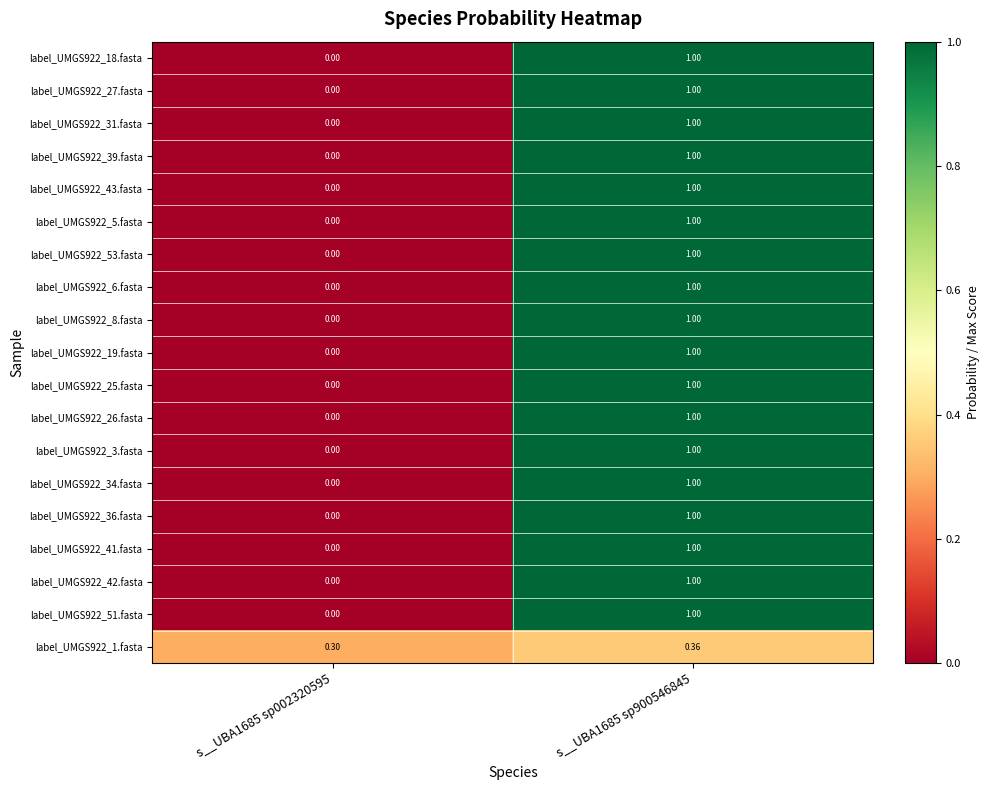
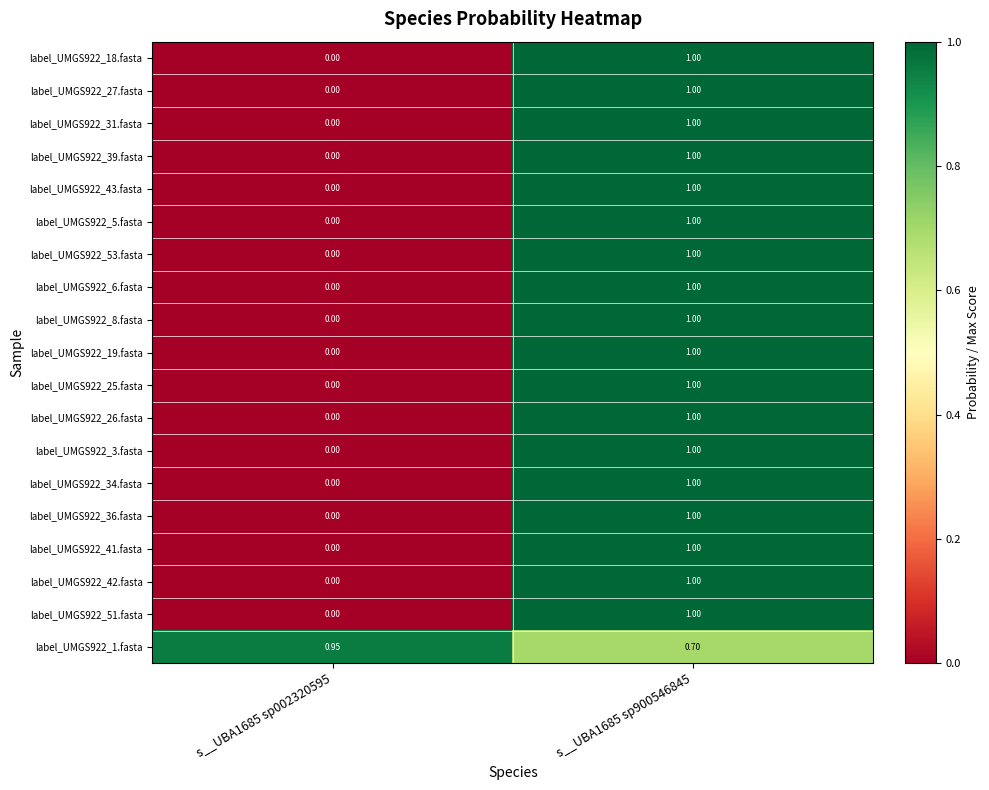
label_UMGS922_1.fasta, s__UBA1685 sp002320595: 0.30 -> 0.95
label_UMGS922_1.fasta, s__UBA1685 sp900546845: 0.36 -> 0.70
